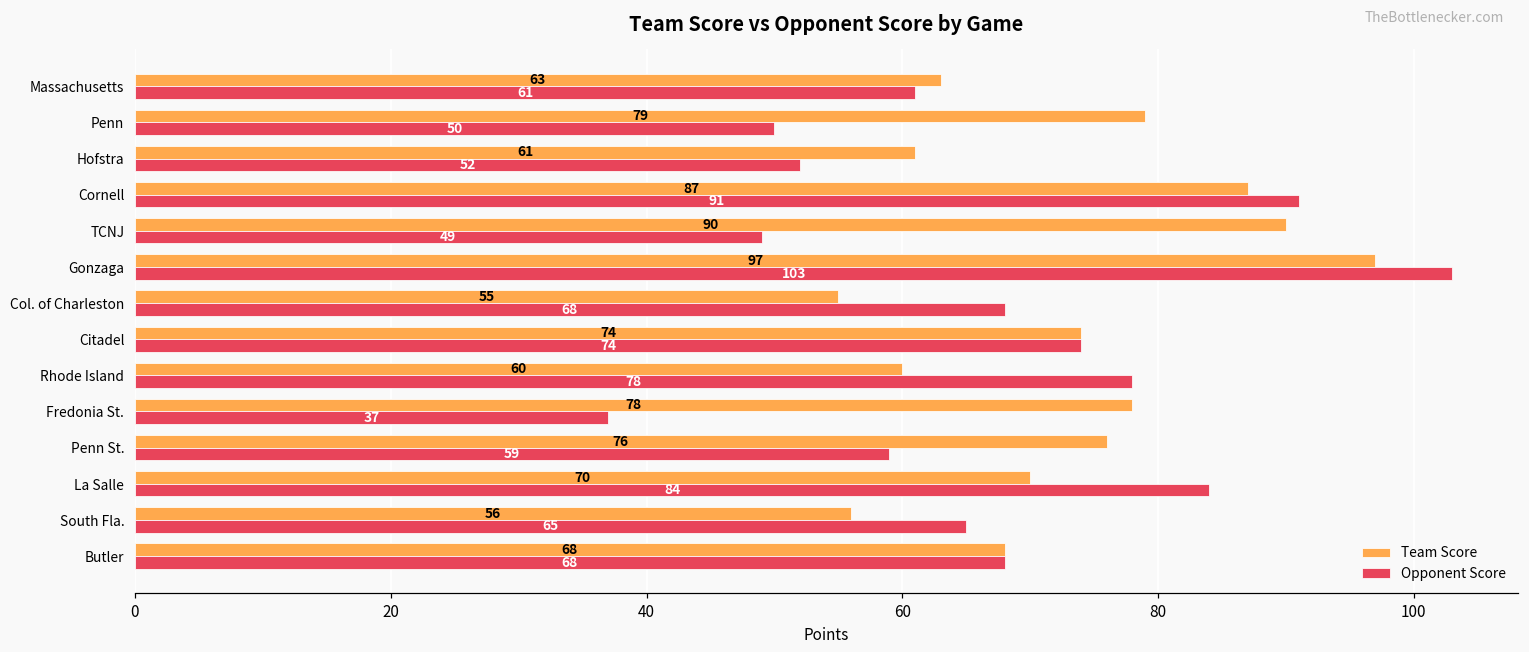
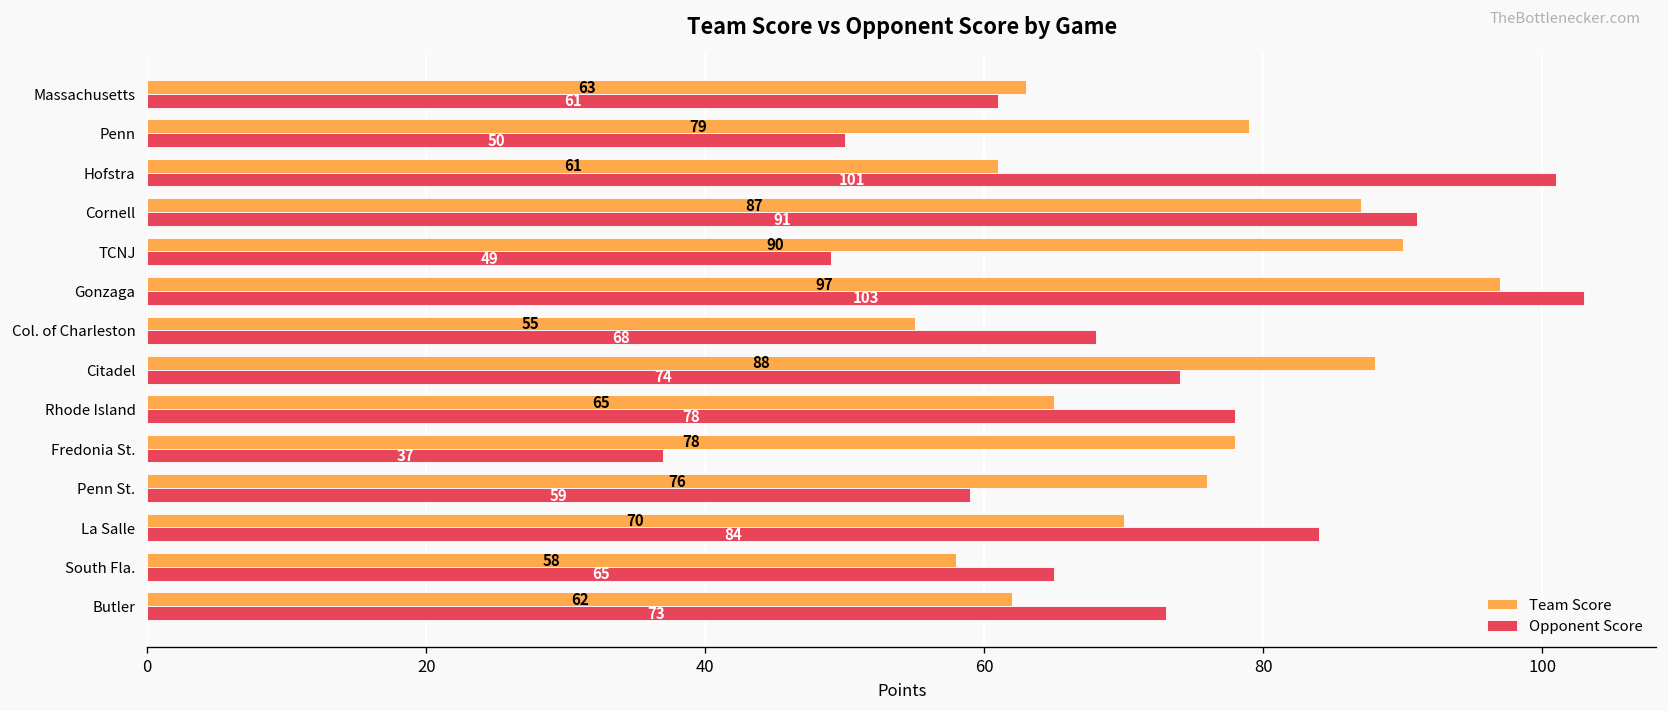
Opponent Score, Hofstra: 52 -> 101
Team Score, Citadel: 74 -> 88
Team Score, Rhode Island: 60 -> 65
Team Score, South Fla.: 56 -> 58
Team Score, Butler: 68 -> 62
Opponent Score, Butler: 68 -> 73
